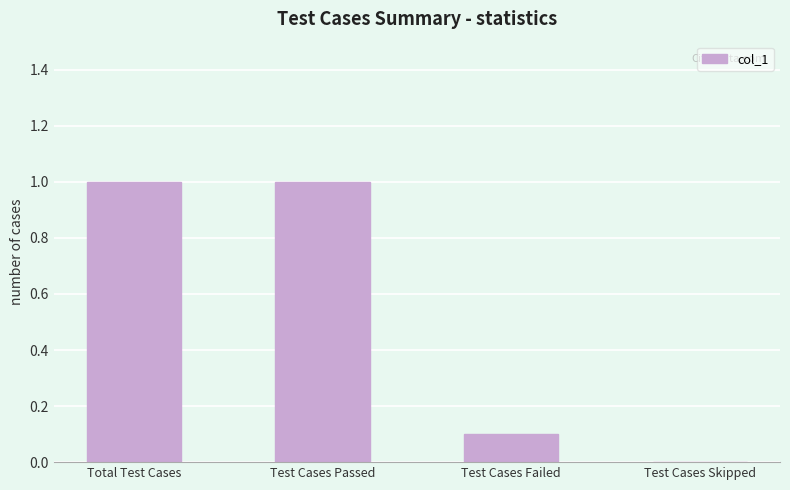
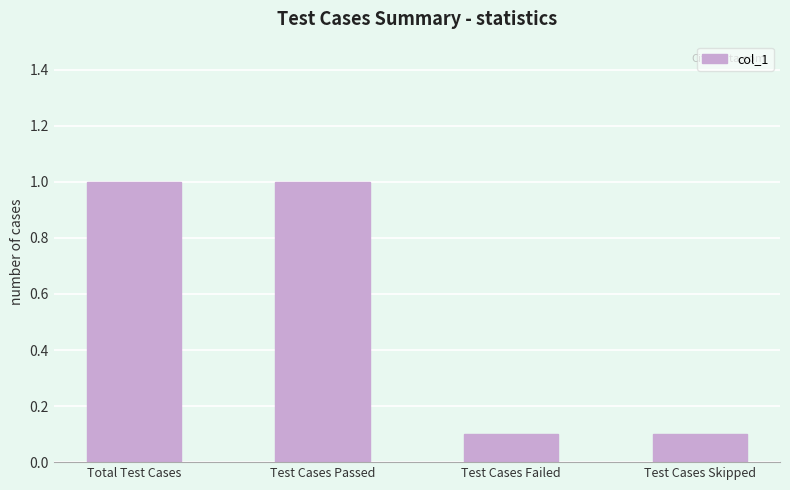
Test Cases Skipped: 0.0 -> 0.1
